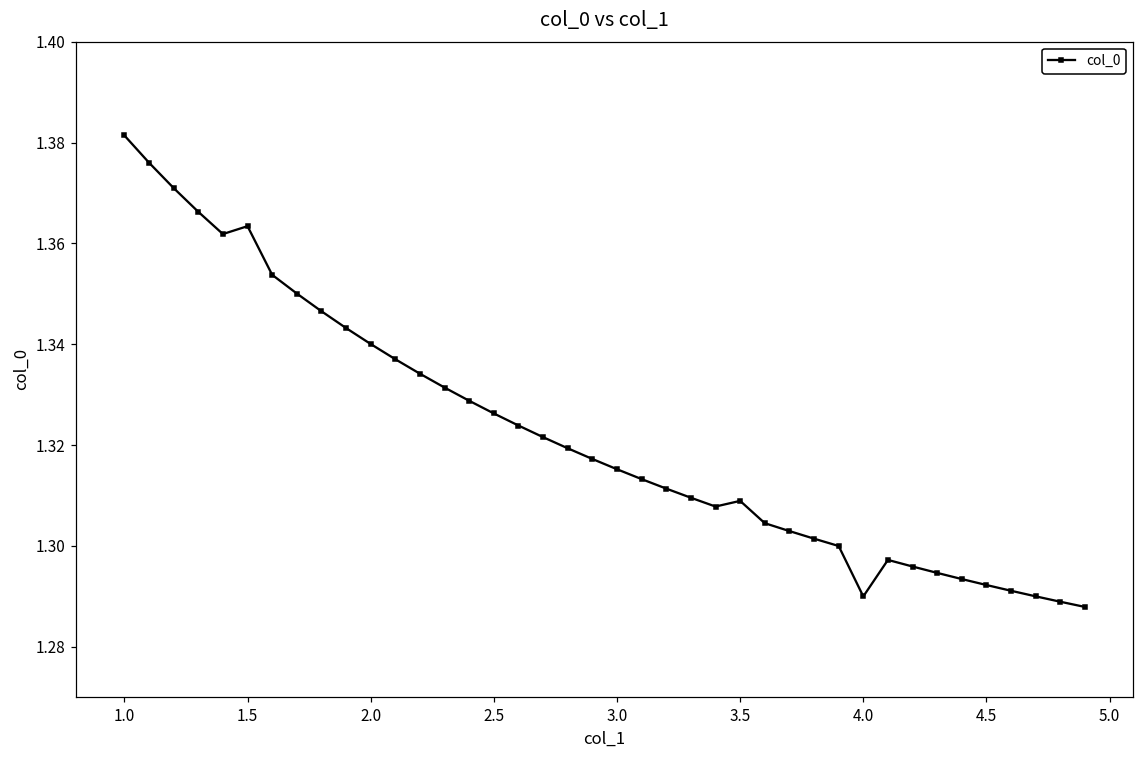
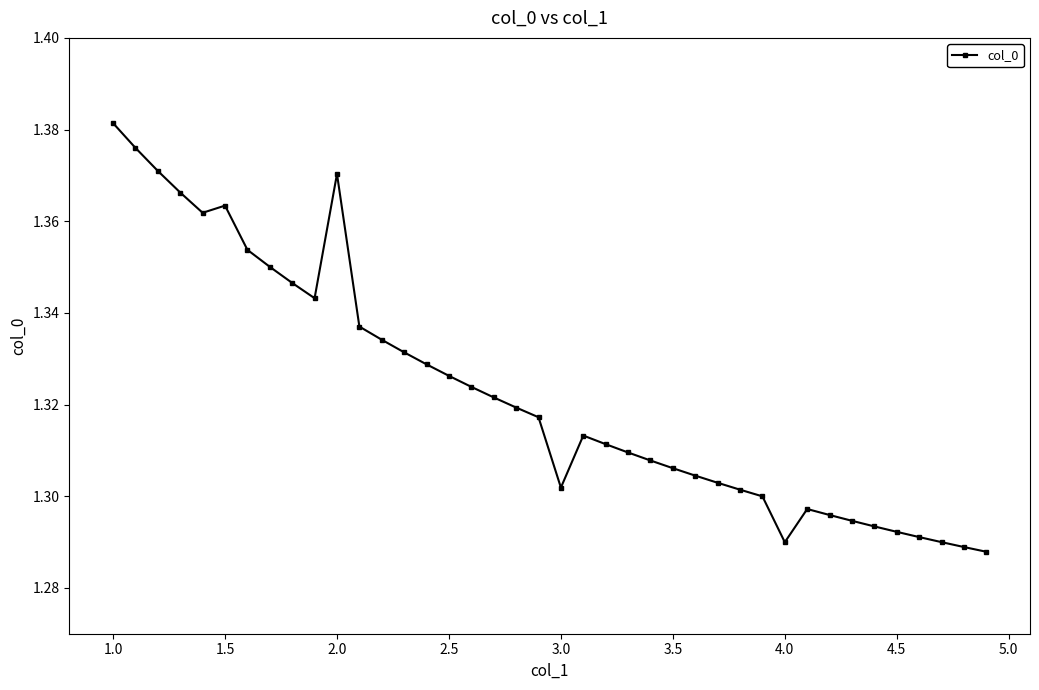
2.0: 1.340 -> 1.370
3.0: 1.315 -> 1.302
3.5: 1.309 -> 1.306
